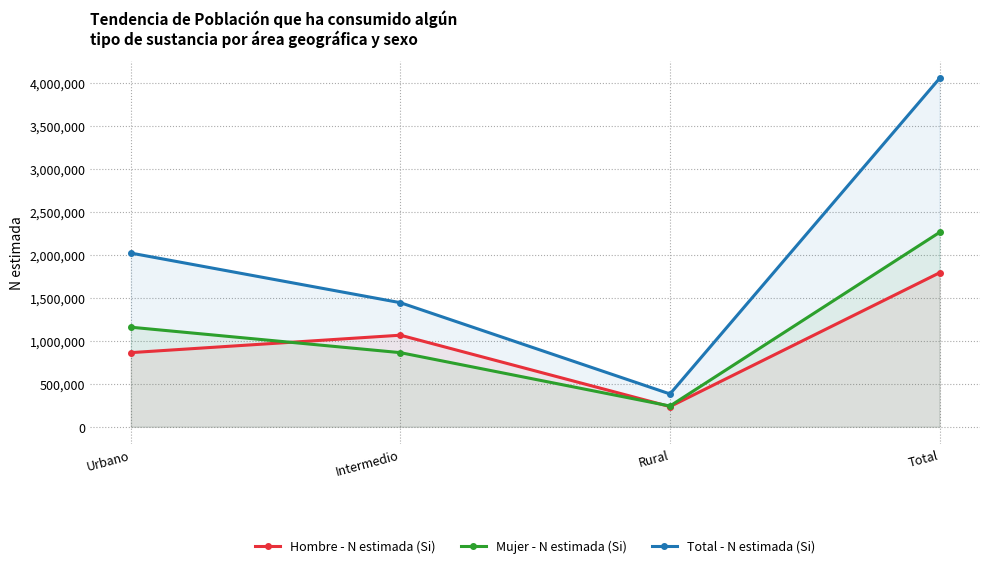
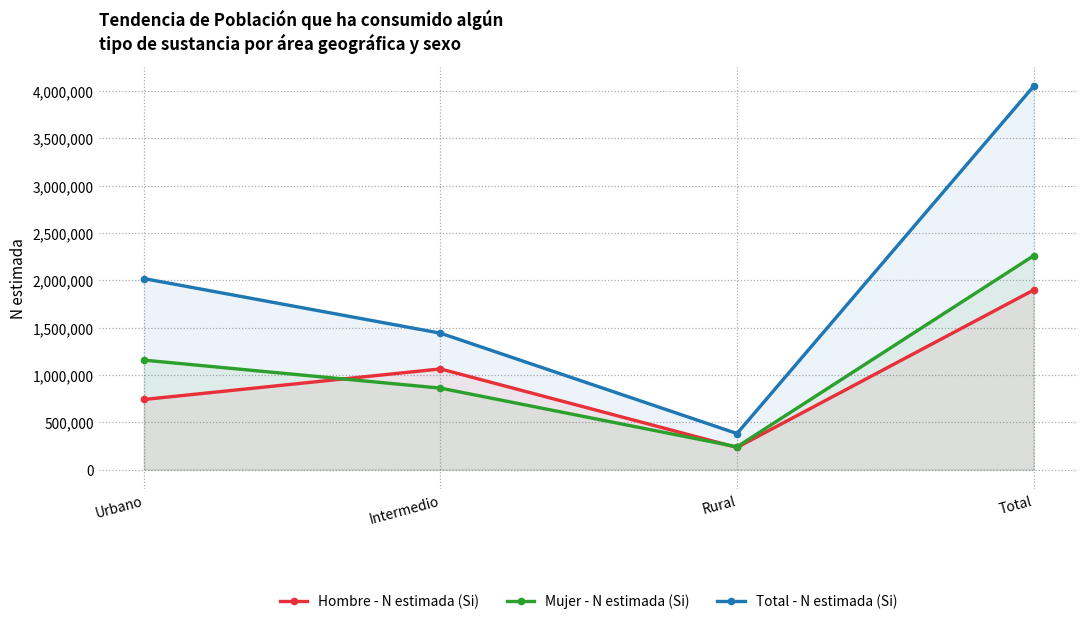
Hombre - N estimada (Si), Urbano: 900,000 -> 700,000
Hombre - N estimada (Si), Total: 1,800,000 -> 1,900,000
